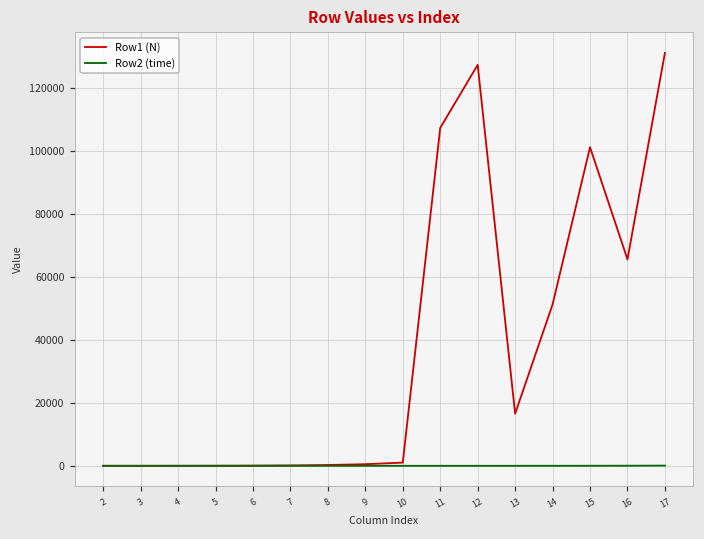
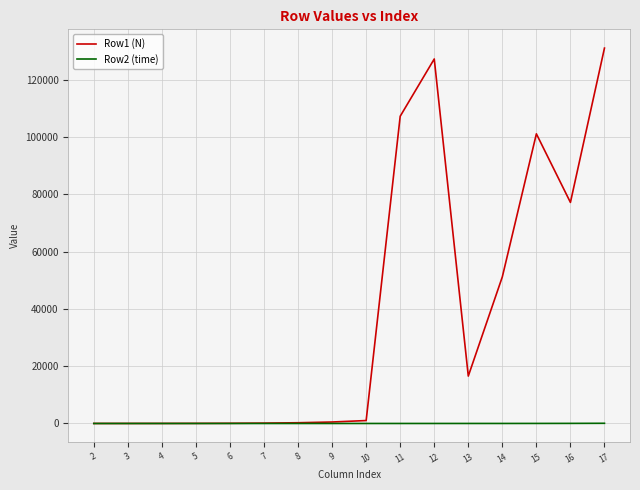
Row1 (N), 16: 66000 -> 77000
